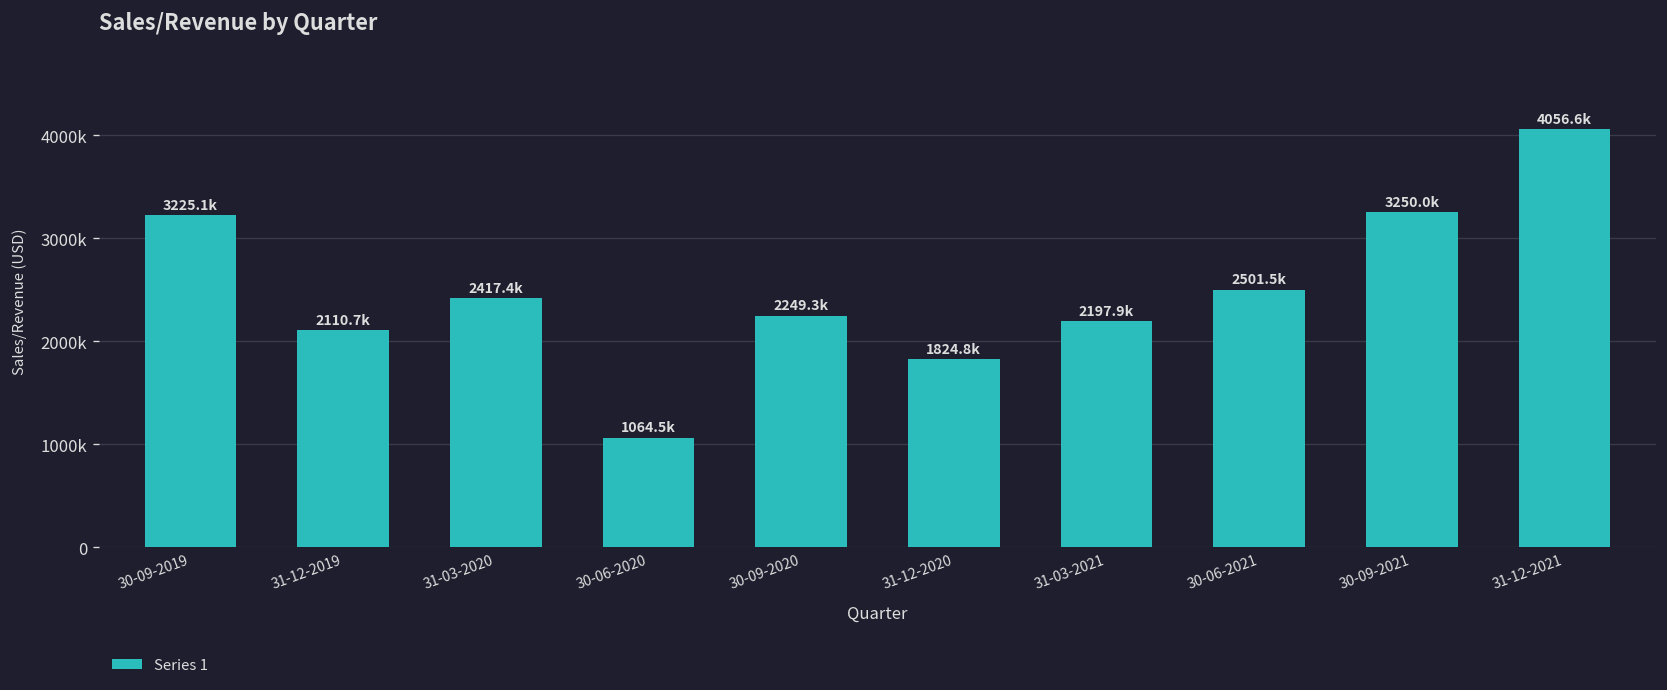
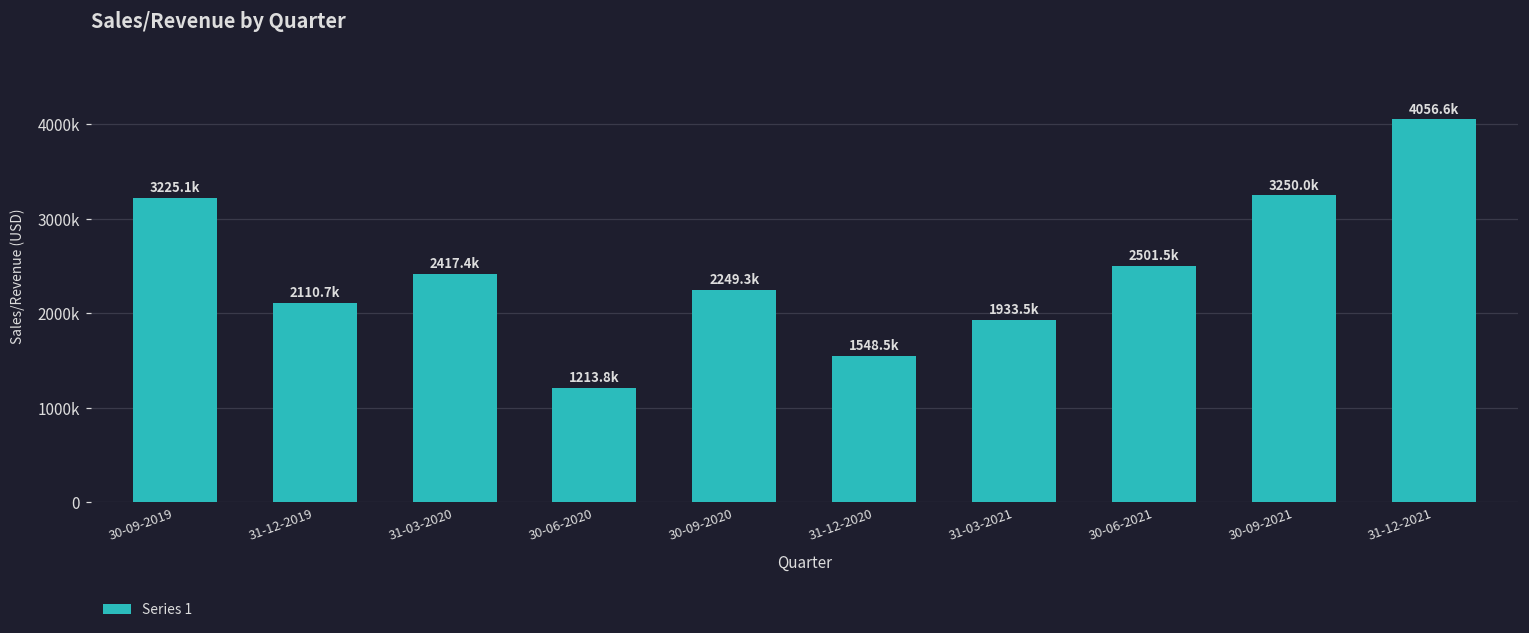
30-06-2020: 1064.5k -> 1213.8k
31-12-2020: 1824.8k -> 1548.5k
31-03-2021: 2197.9k -> 1933.5k
